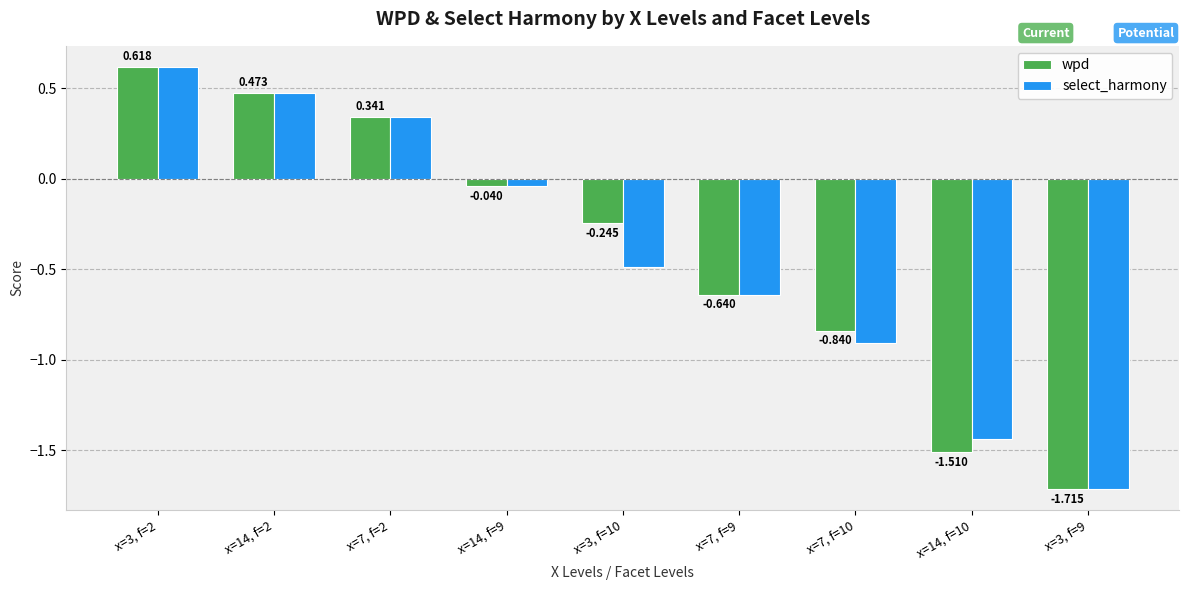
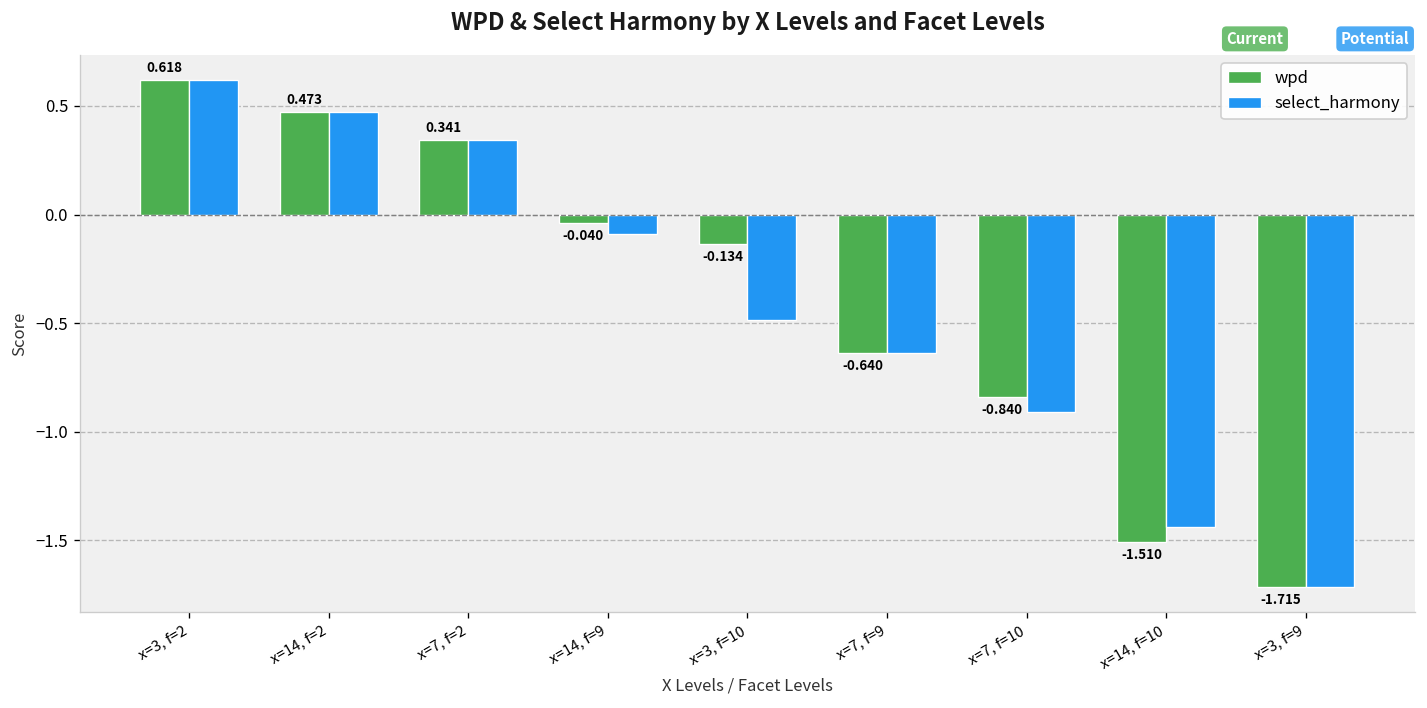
select_harmony, x=14, f=9: -0.04 -> -0.09
wpd, x=3, f=10: -0.245 -> -0.134
